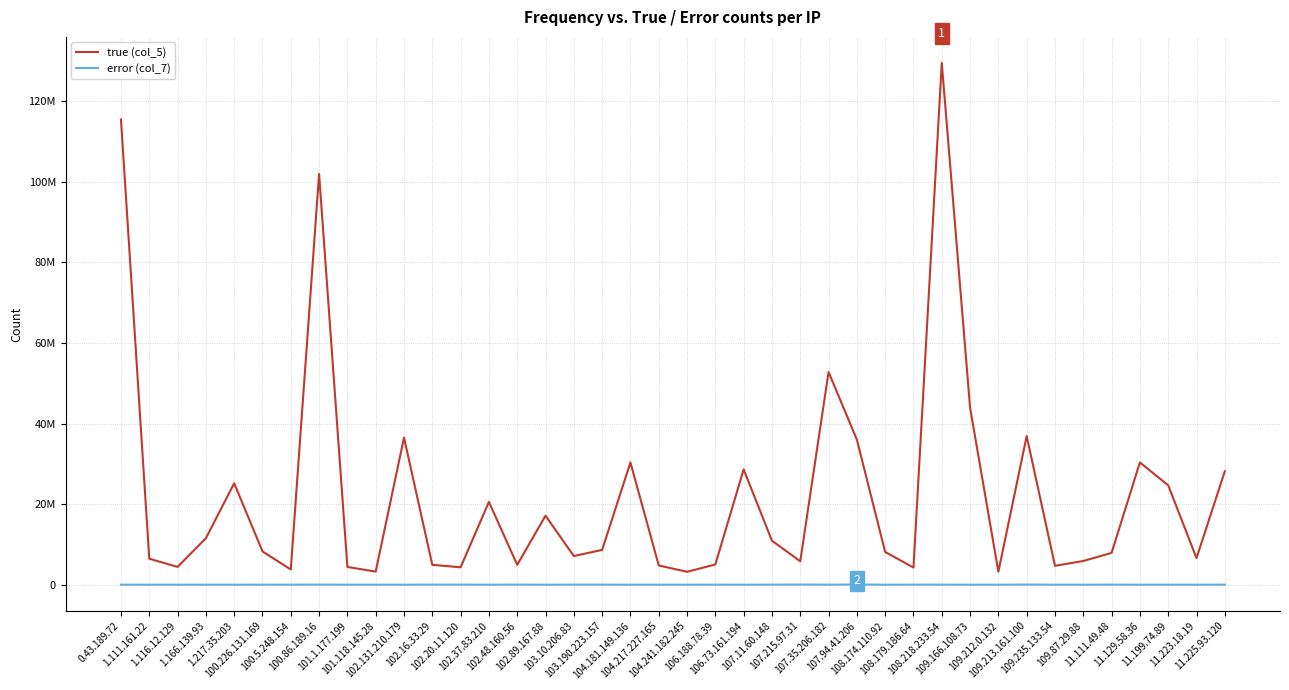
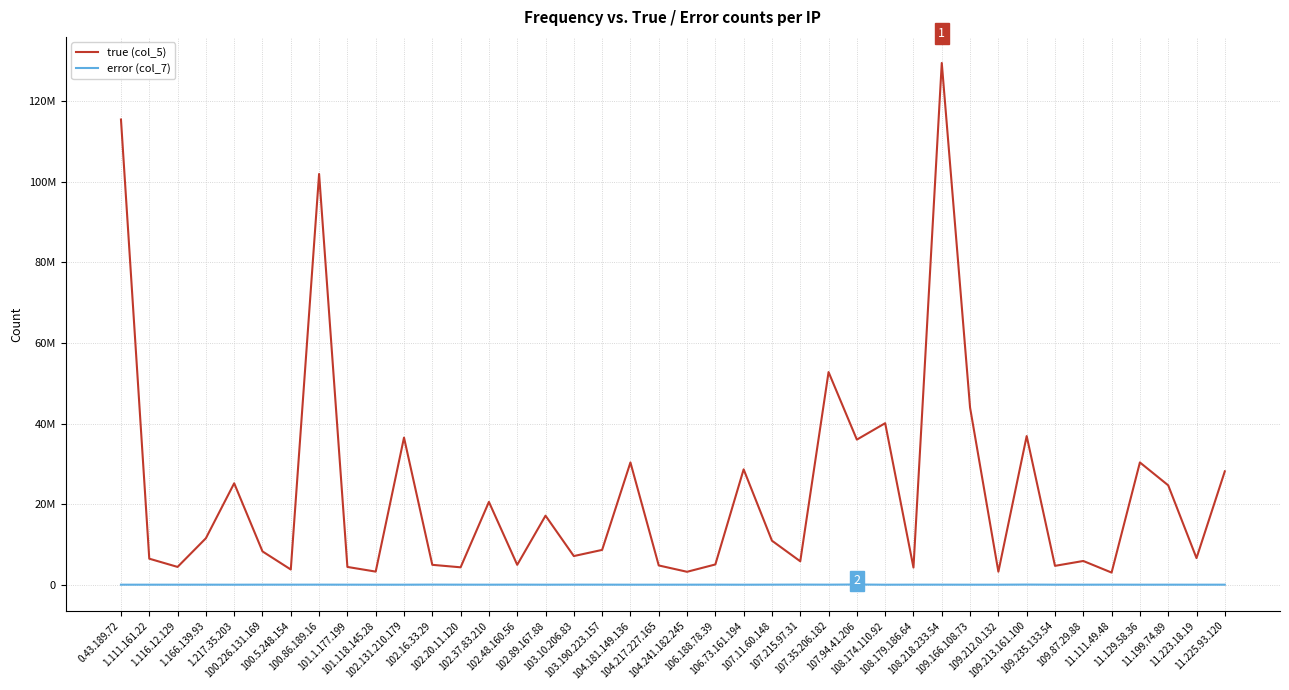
true (col_5), 108.174.110.92: 8000000 -> 40000000
true (col_5), 11.111.49.48: 8000000 -> 3000000
